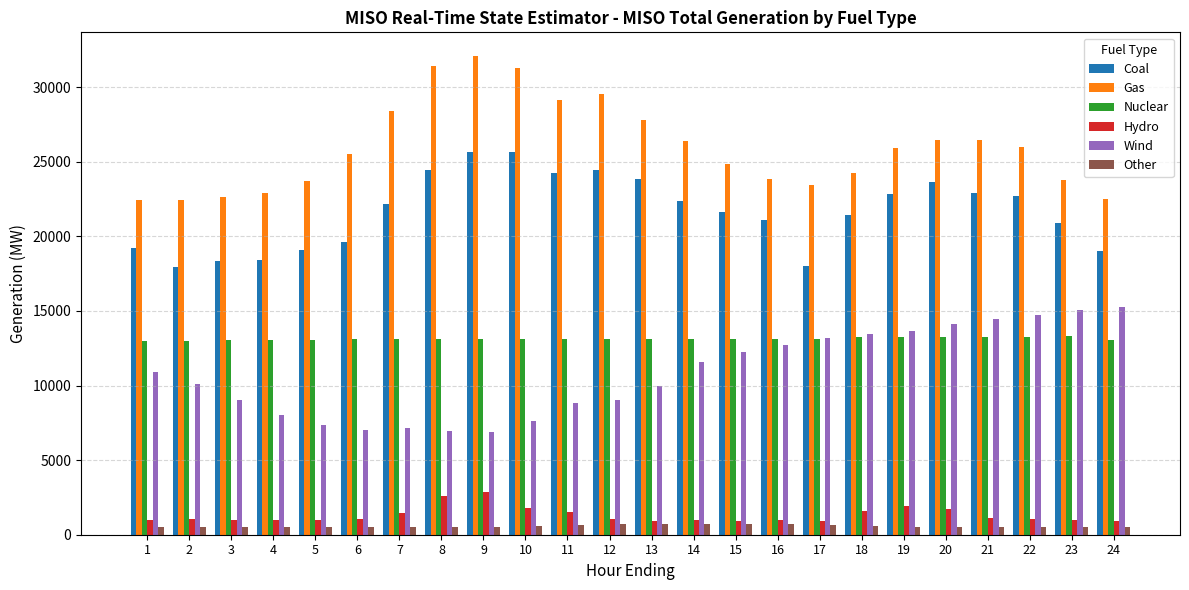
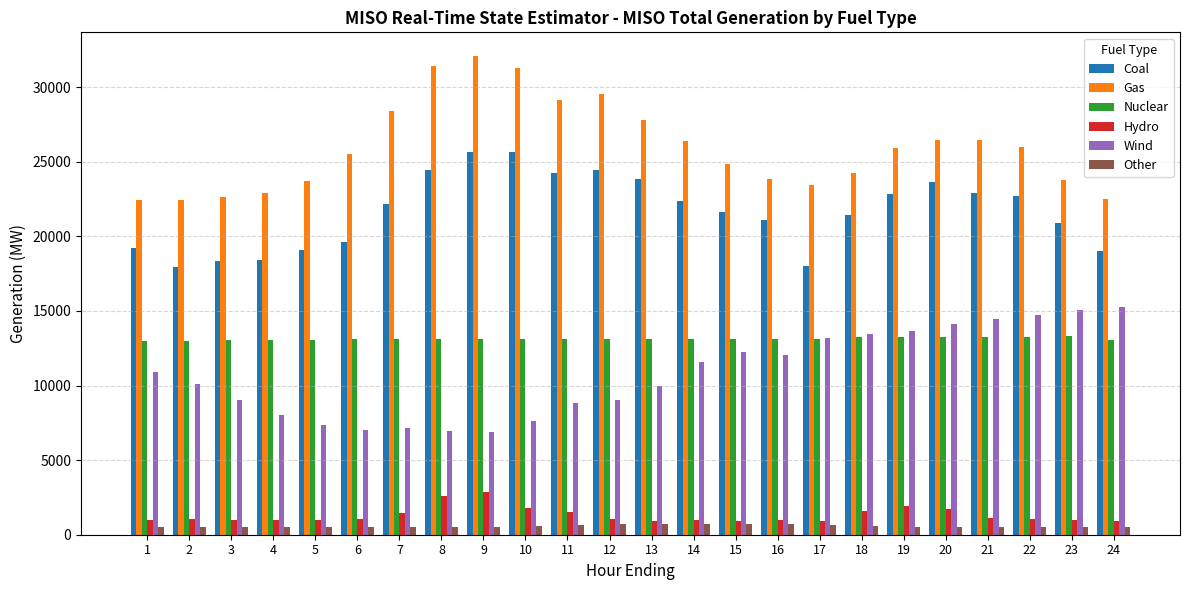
Wind, 16: 12700 -> 12000
